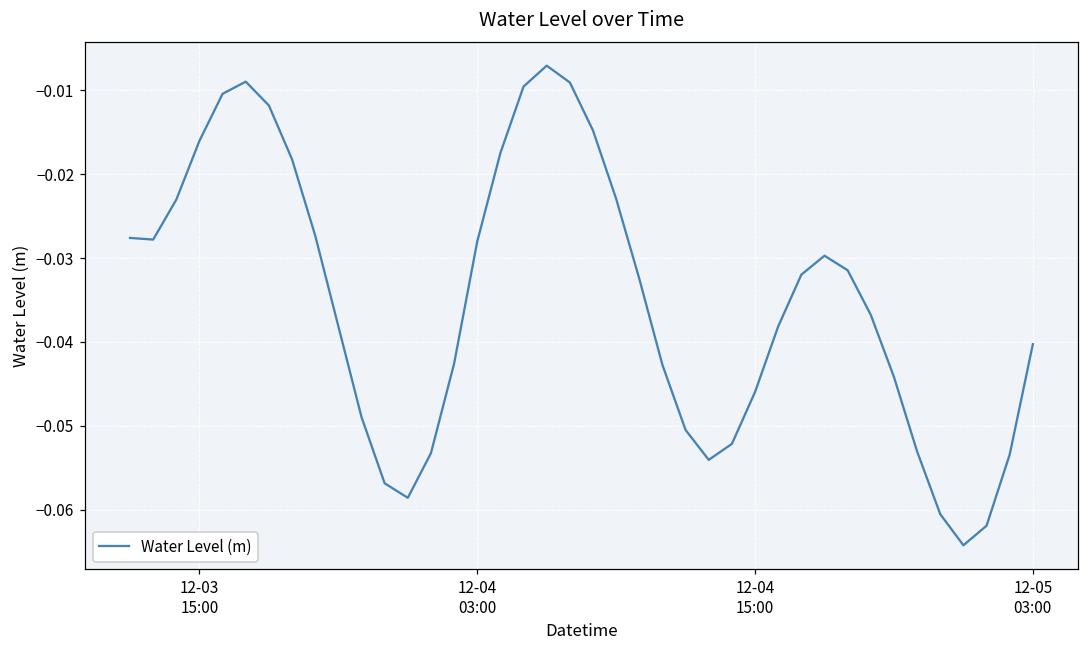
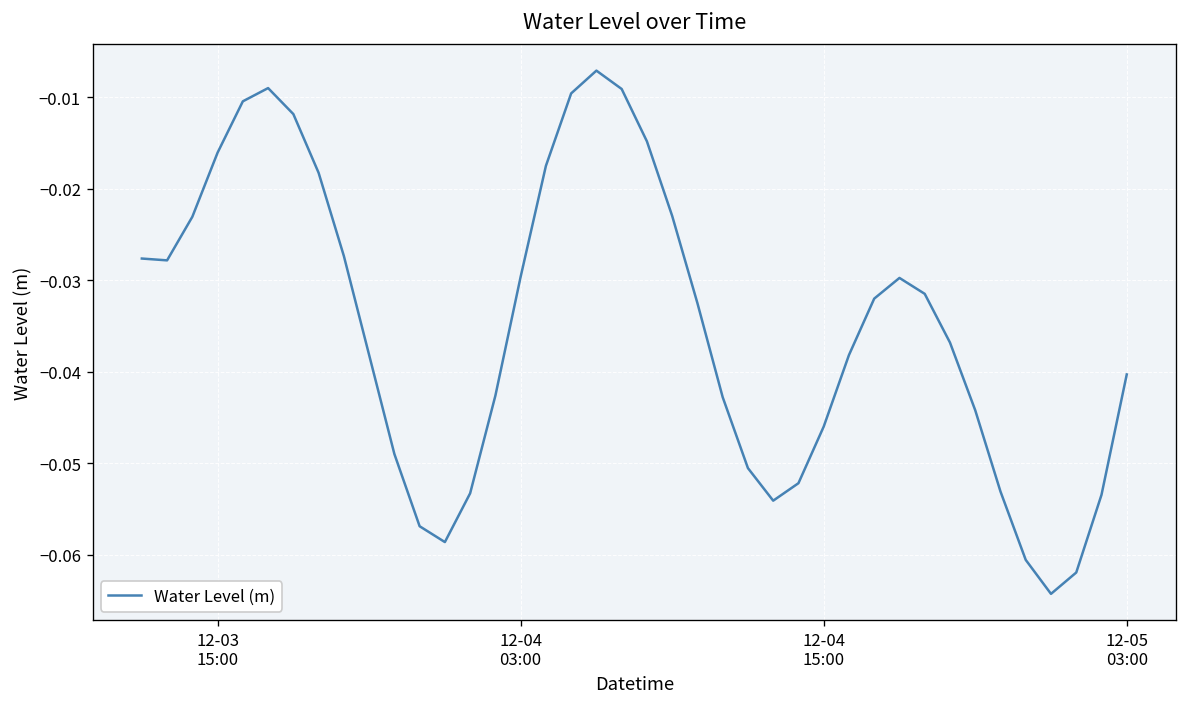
12-04 03:00: -0.028 -> -0.030
